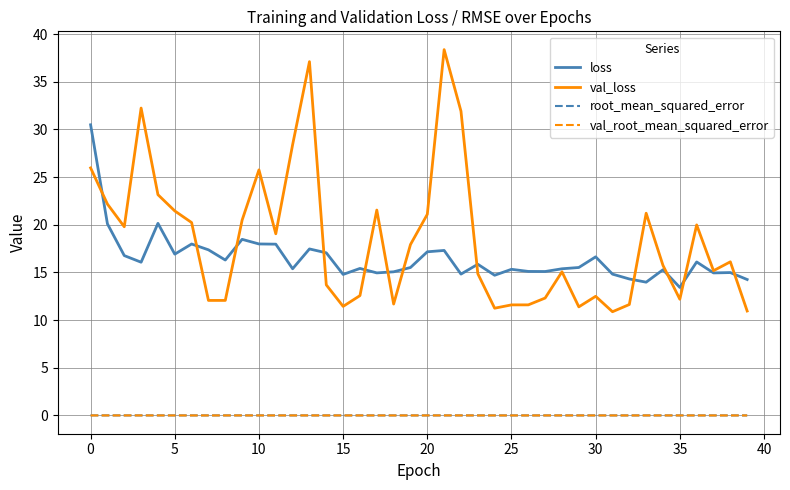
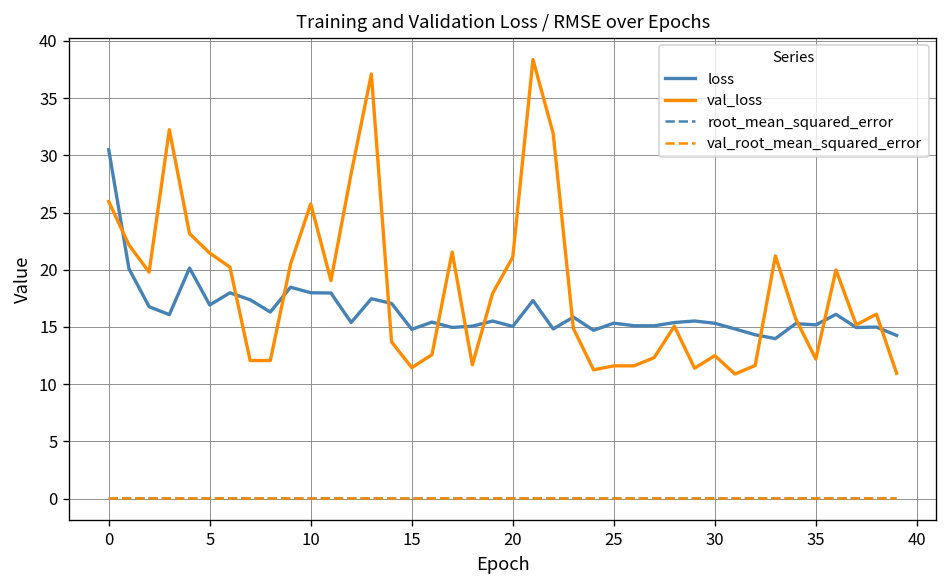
loss, 20: 17 -> 15
loss, 30: 17 -> 15
loss, 35: 13 -> 15
